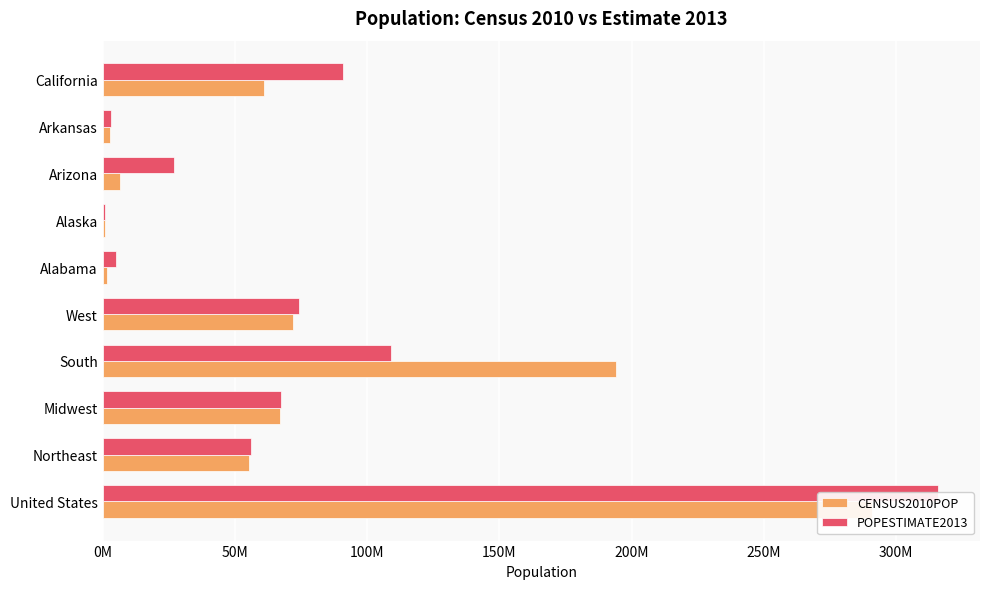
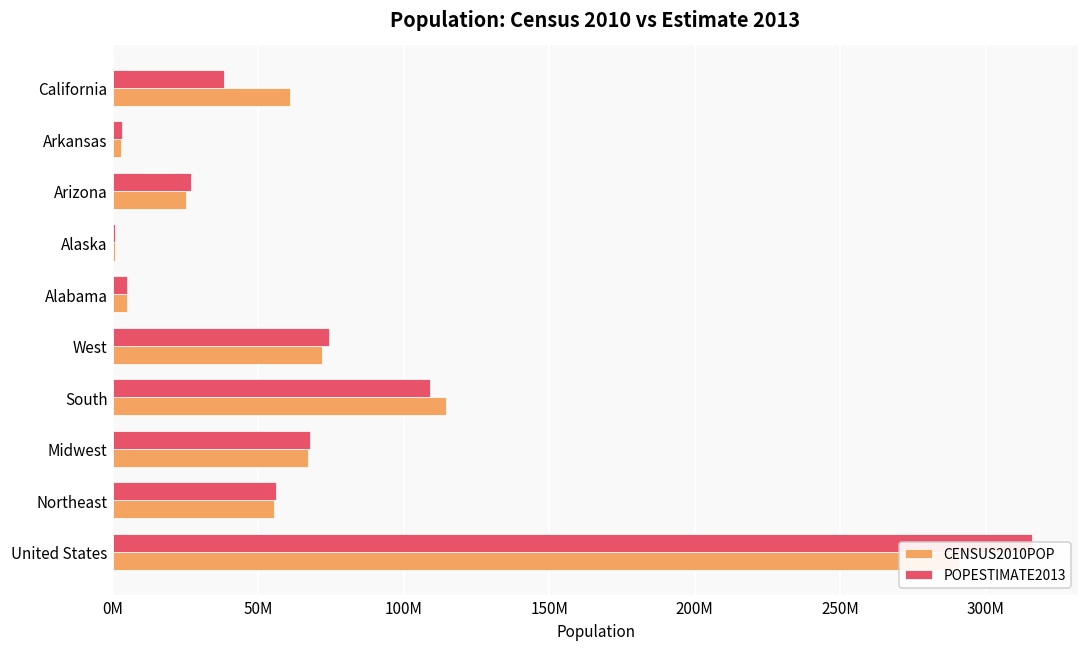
POPESTIMATE2013, California: 91000000 -> 38000000
CENSUS2010POP, Arizona: 6000000 -> 25000000
CENSUS2010POP, Alabama: 2000000 -> 5000000
CENSUS2010POP, South: 194000000 -> 115000000
